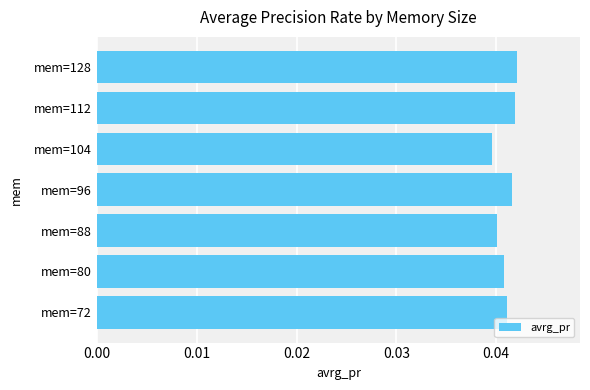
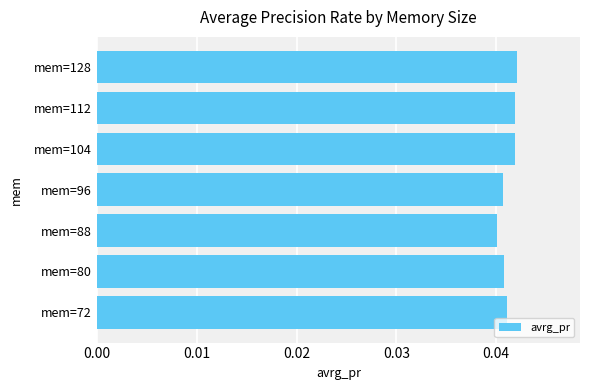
mem=104: 0.040 -> 0.042
mem=96: 0.042 -> 0.041
